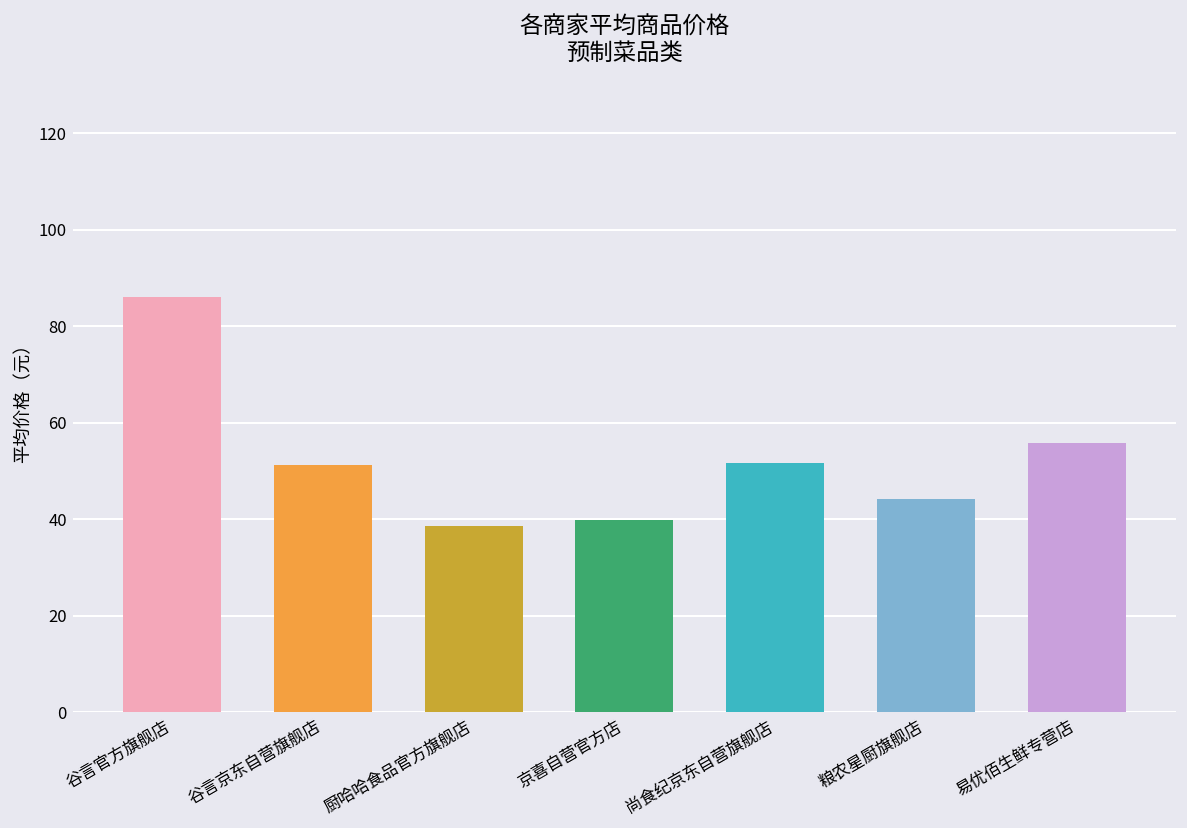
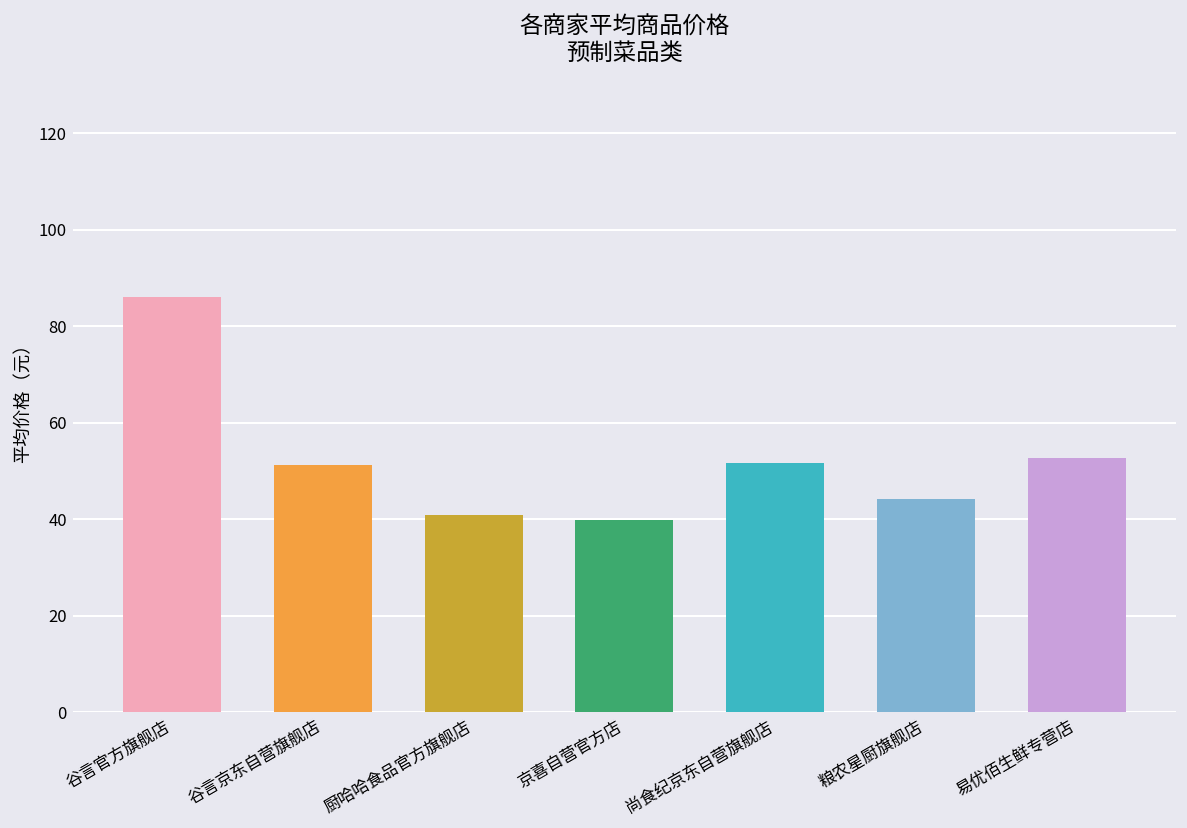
厨哈哈食品官方旗舰店: 39 -> 41
易优佰生鲜专营店: 56 -> 53
